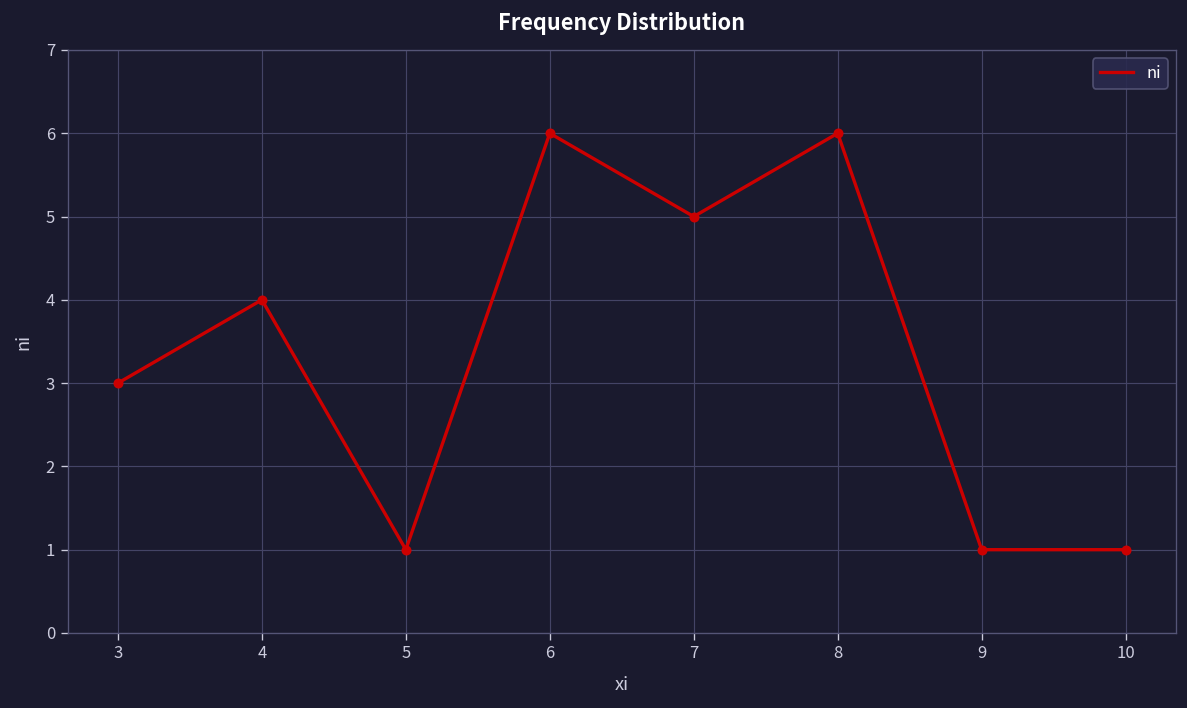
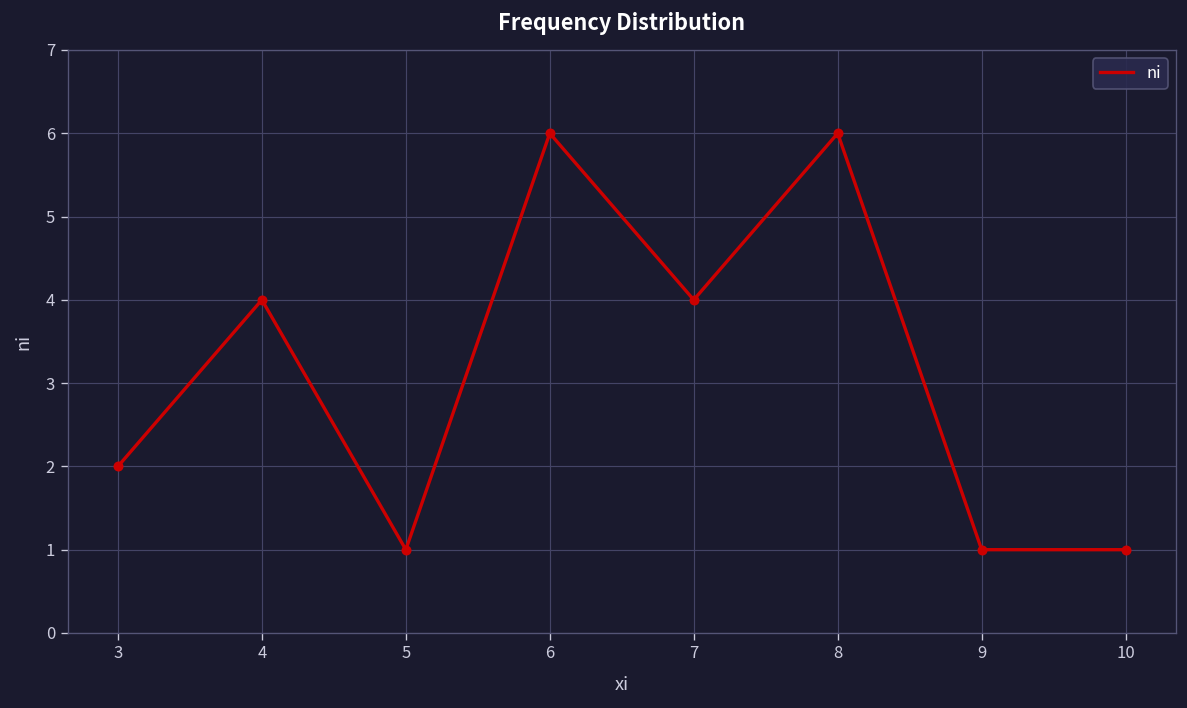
3: 3 -> 2
7: 5 -> 4
